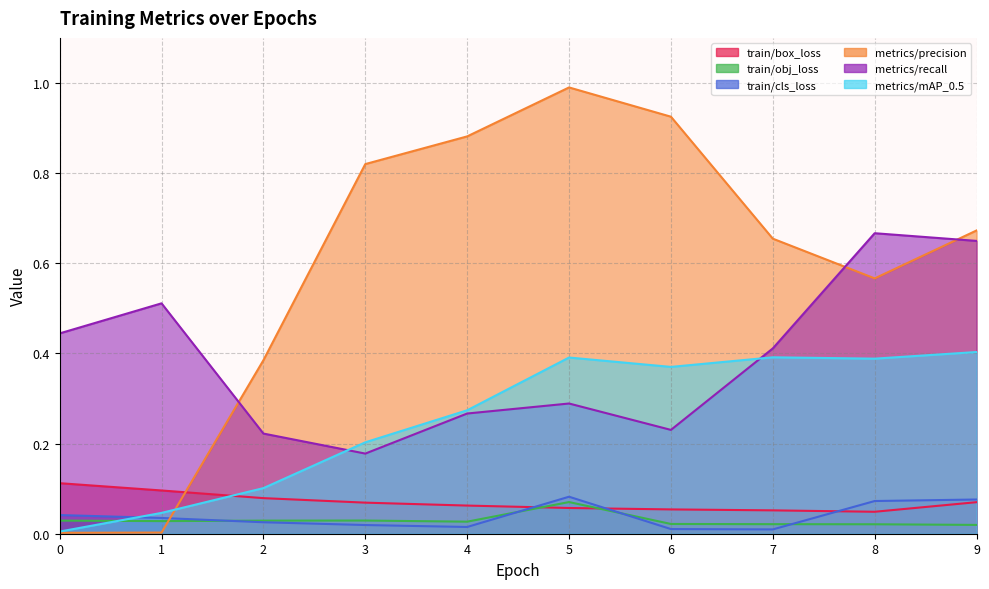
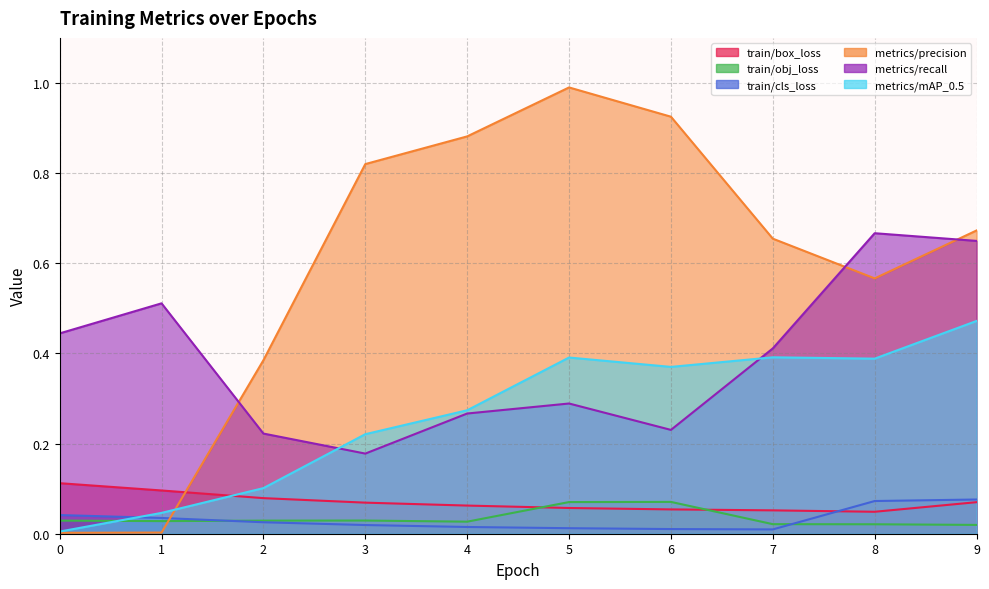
metrics/mAP_0.5, 3: 0.20 -> 0.22
train/cls_loss, 5: 0.08 -> 0.01
train/obj_loss, 6: 0.02 -> 0.07
metrics/mAP_0.5, 9: 0.40 -> 0.47
